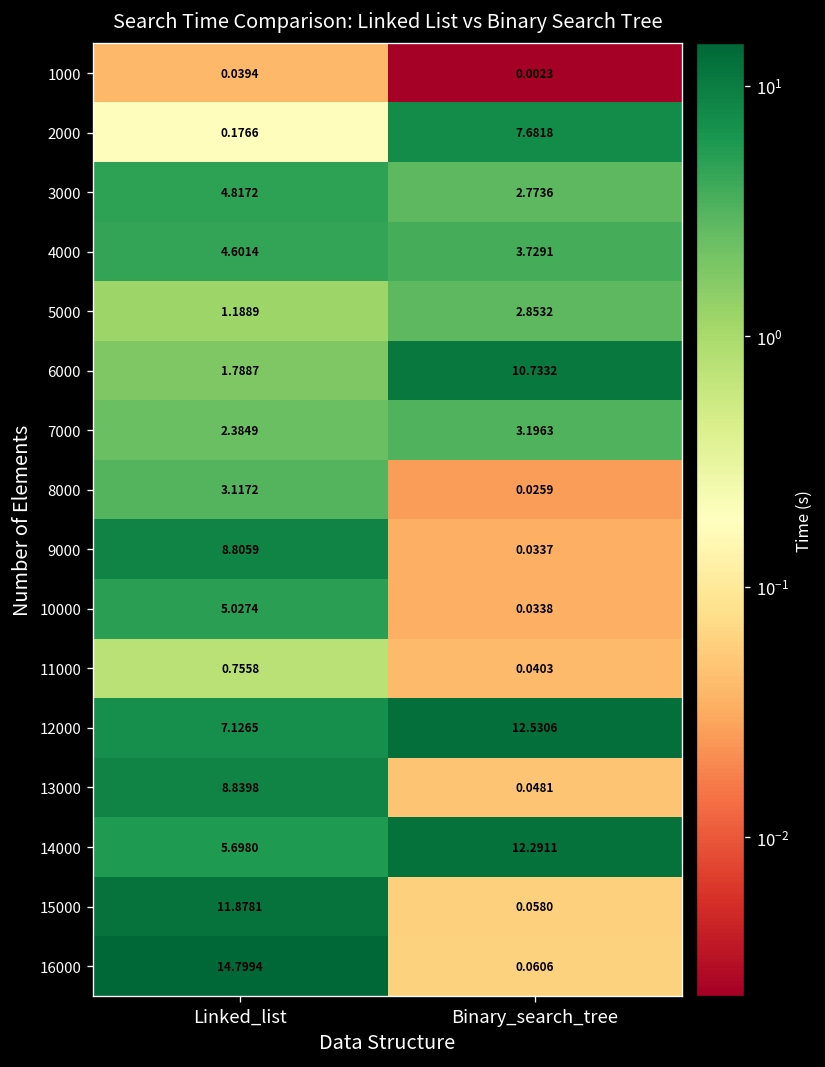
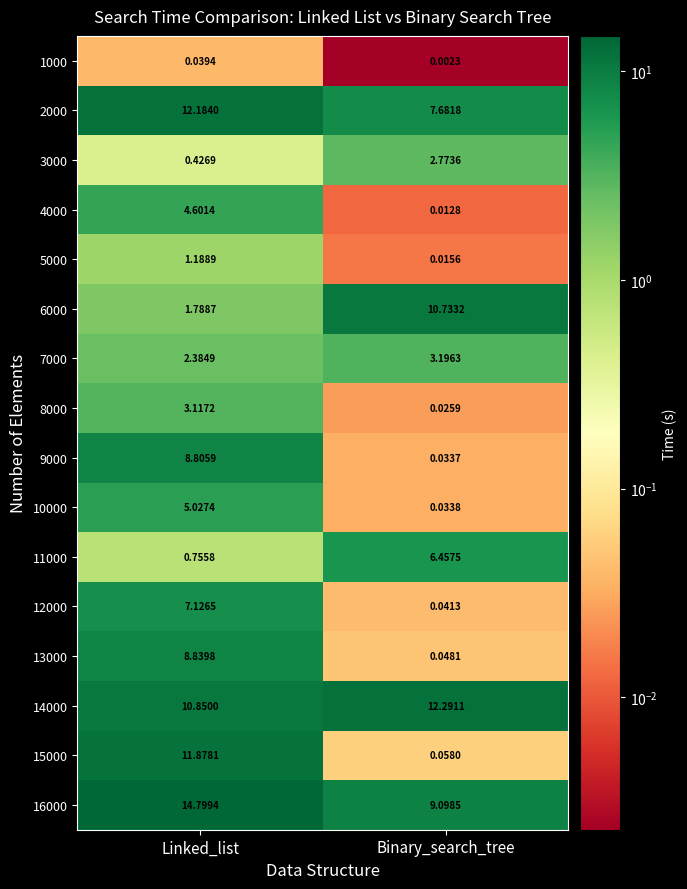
2000, Linked_list: 0.1766 -> 12.1840
3000, Linked_list: 4.8172 -> 0.4269
4000, Binary_search_tree: 3.7291 -> 0.0128
5000, Binary_search_tree: 2.8532 -> 0.0156
11000, Binary_search_tree: 0.0403 -> 6.4575
12000, Binary_search_tree: 12.5306 -> 0.0413
14000, Linked_list: 5.6980 -> 10.8500
16000, Binary_search_tree: 0.0606 -> 9.0985
